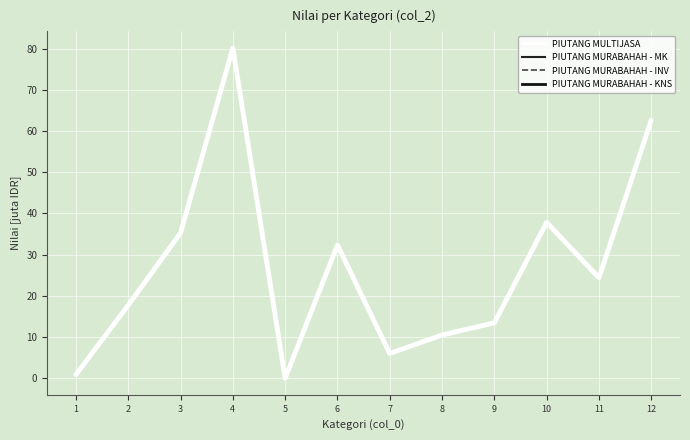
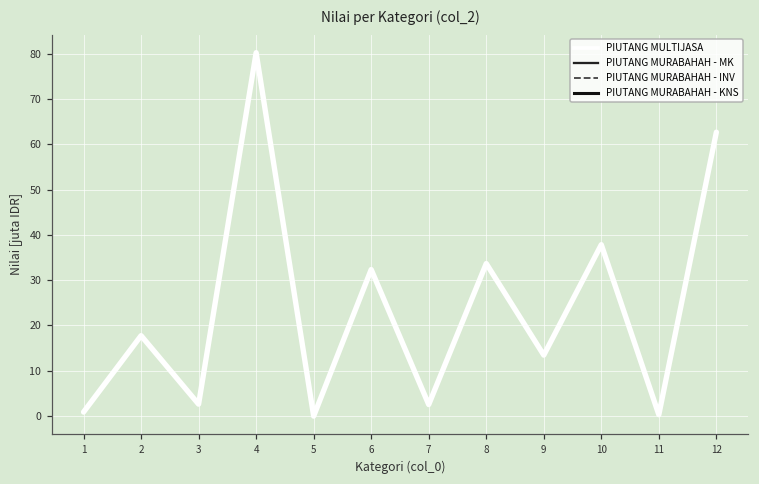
3: 35 -> 3
7: 6 -> 3
8: 11 -> 34
11: 24 -> 0
